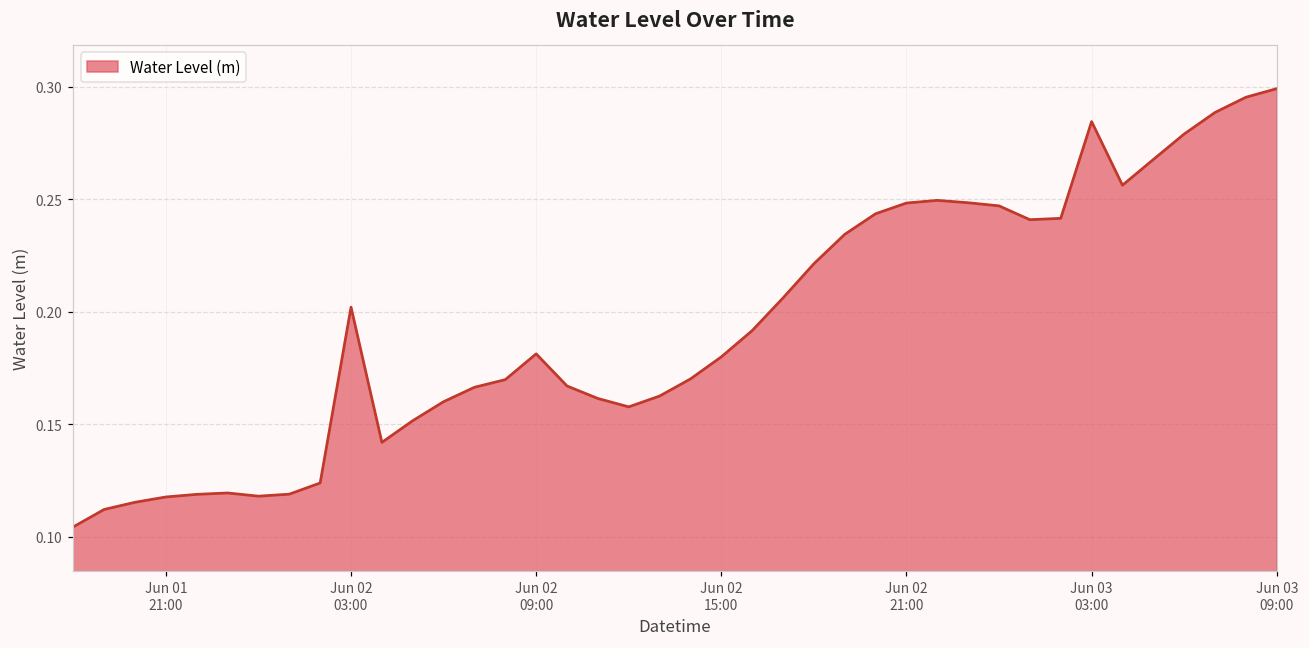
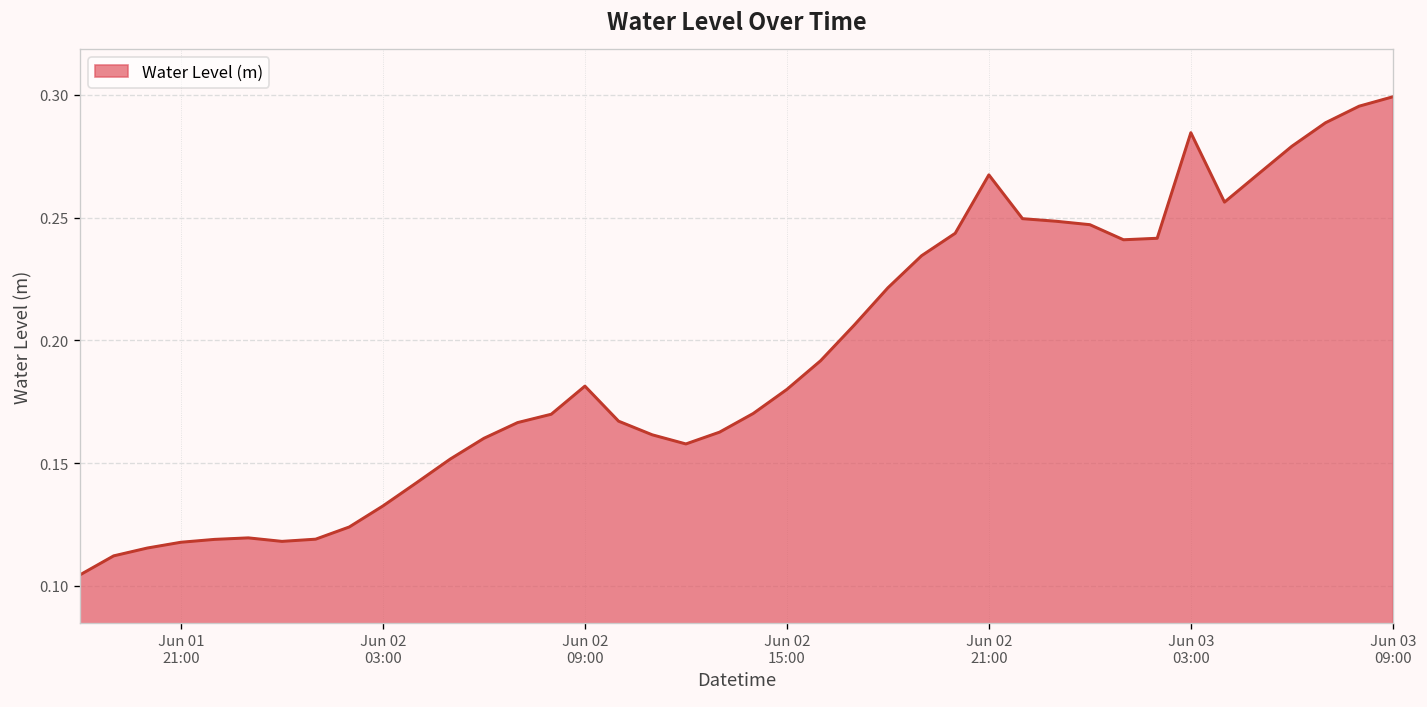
Jun 02 03:00: 0.202 -> 0.133
Jun 02 21:00: 0.248 -> 0.267
